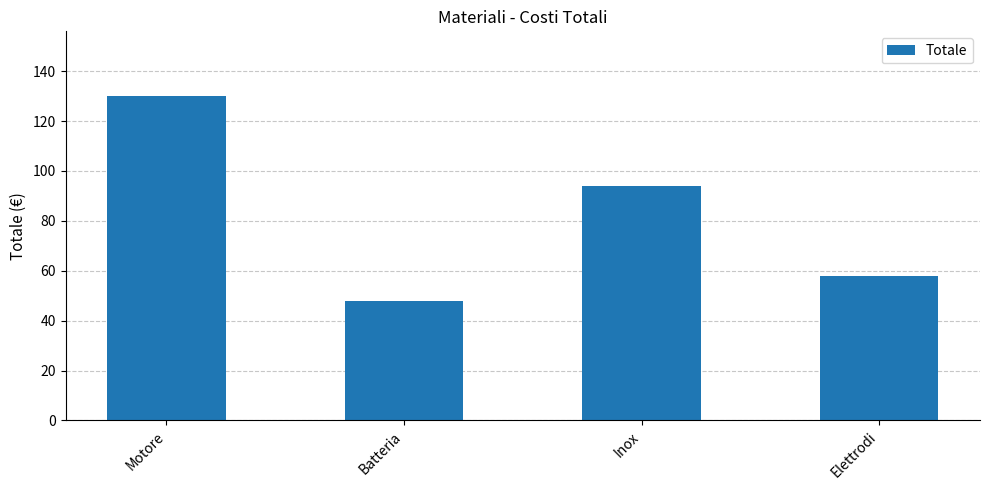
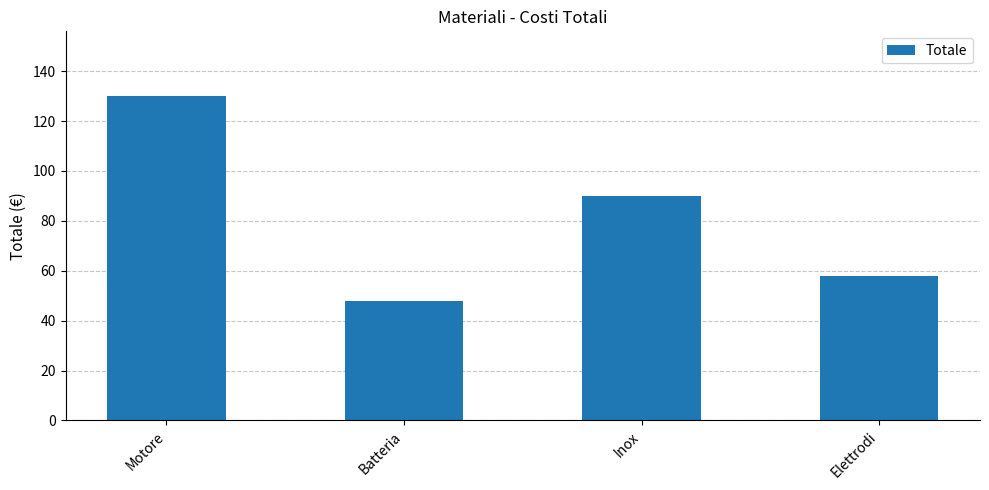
Inox: 94 -> 90
